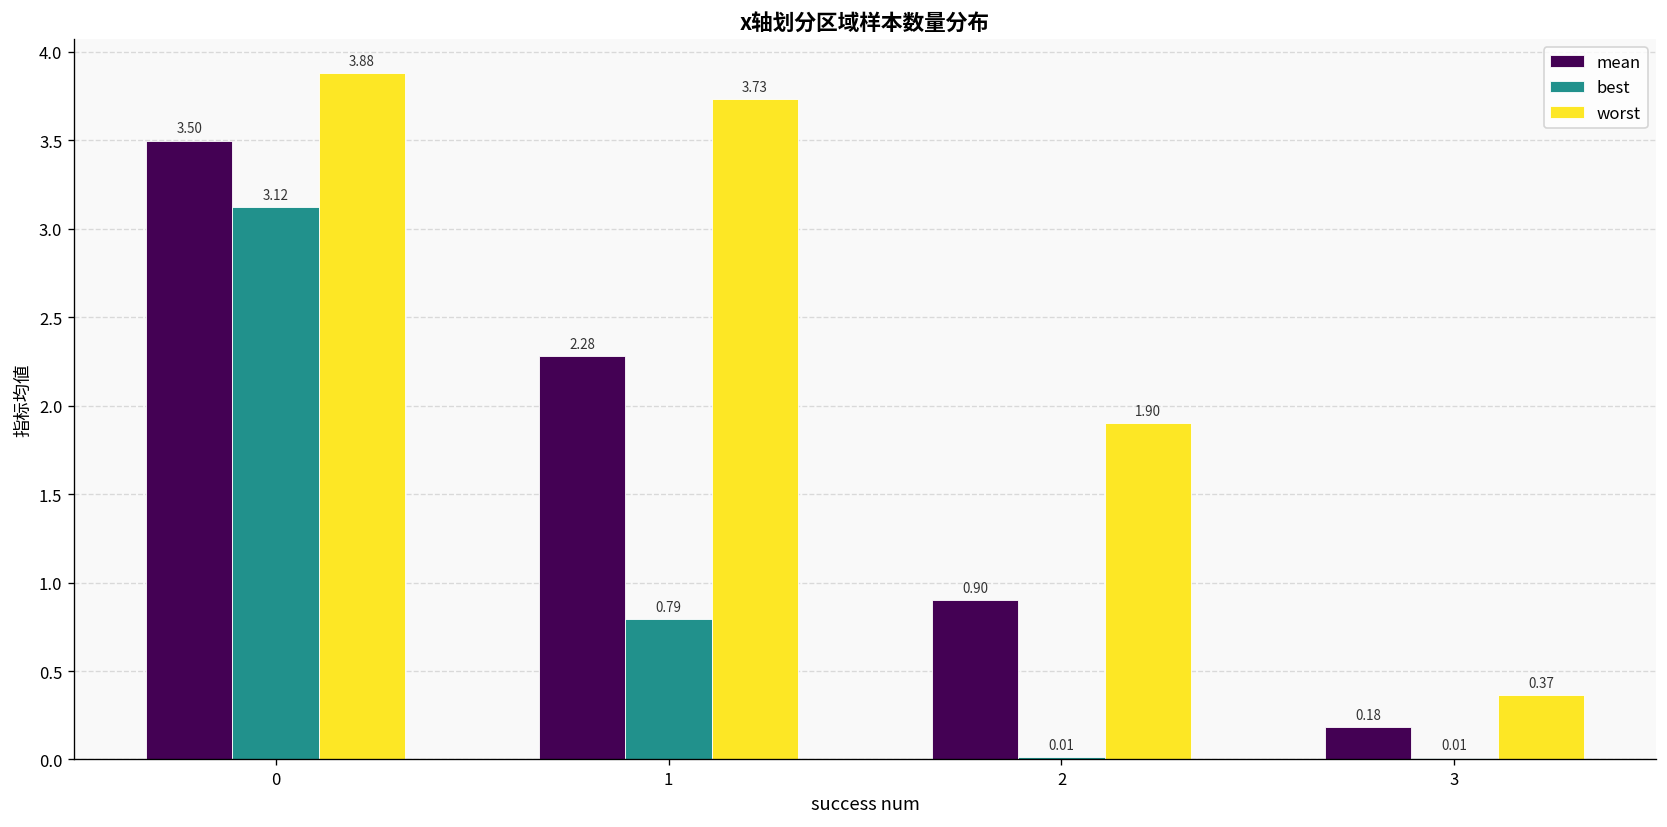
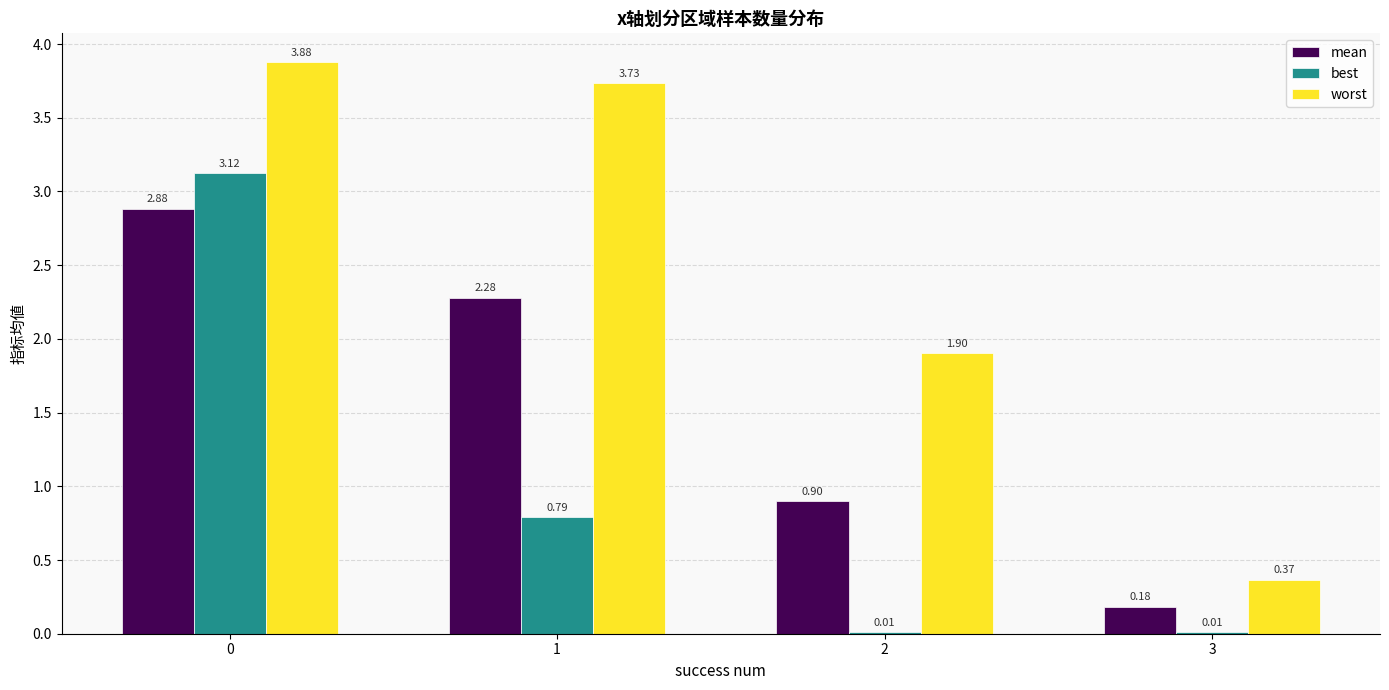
mean, 0: 3.50 -> 2.88
